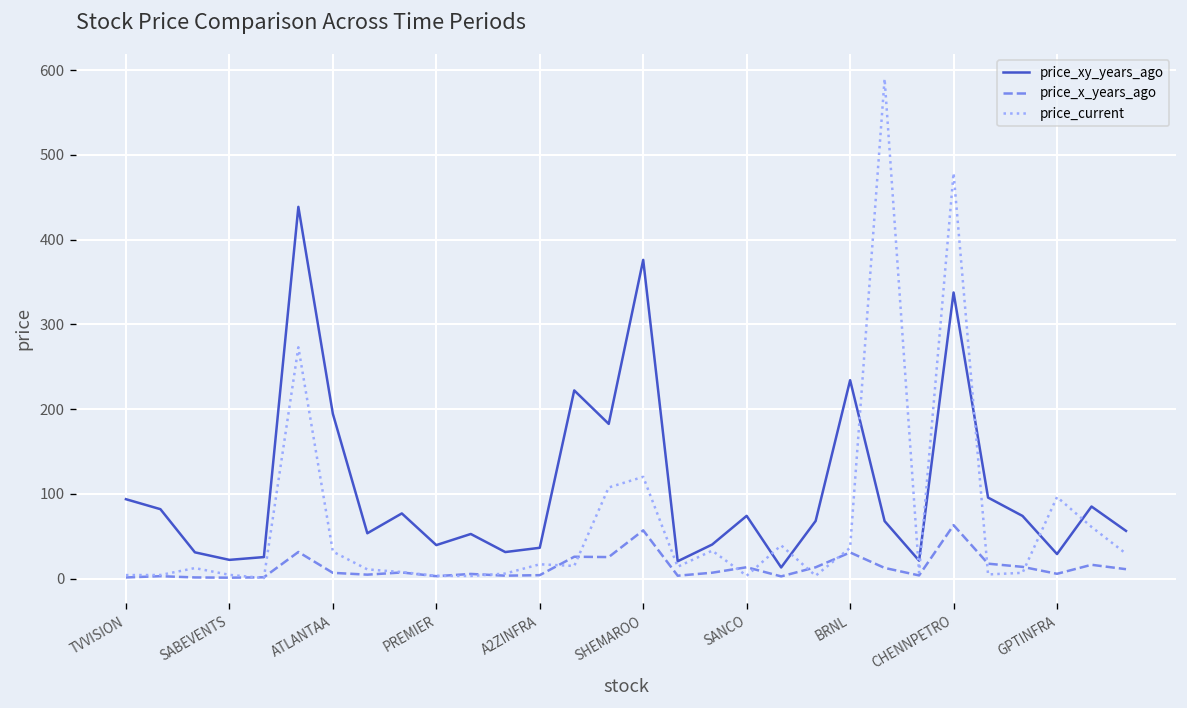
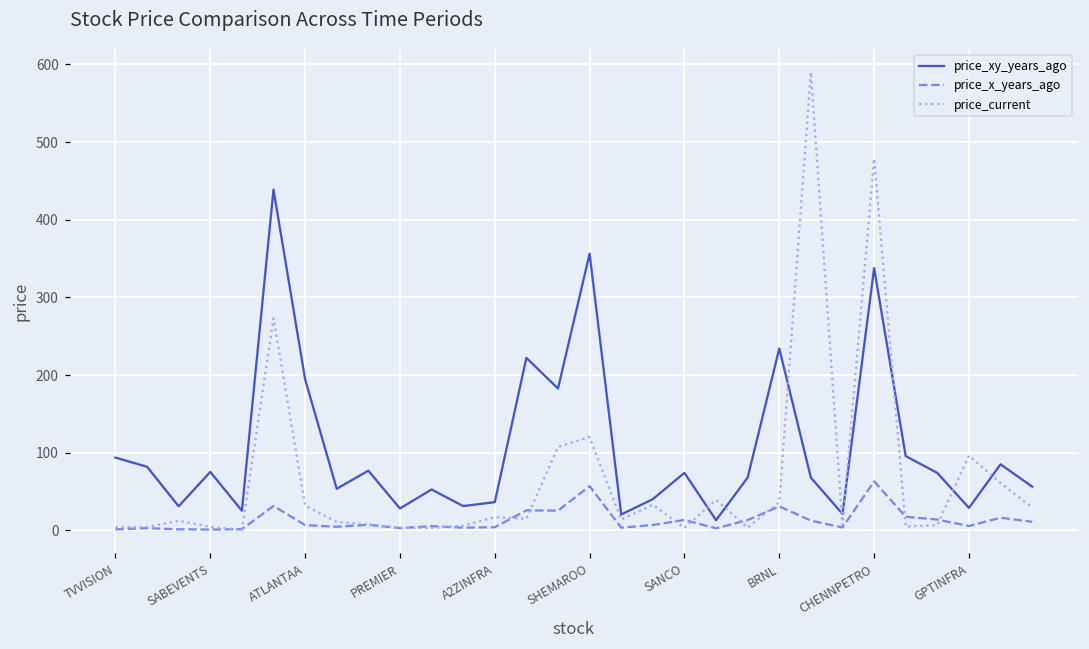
price_xy_years_ago, SABEVENTS: 20 -> 80
price_xy_years_ago, PREMIER: 40 -> 30
price_xy_years_ago, SHEMAROO: 380 -> 360
